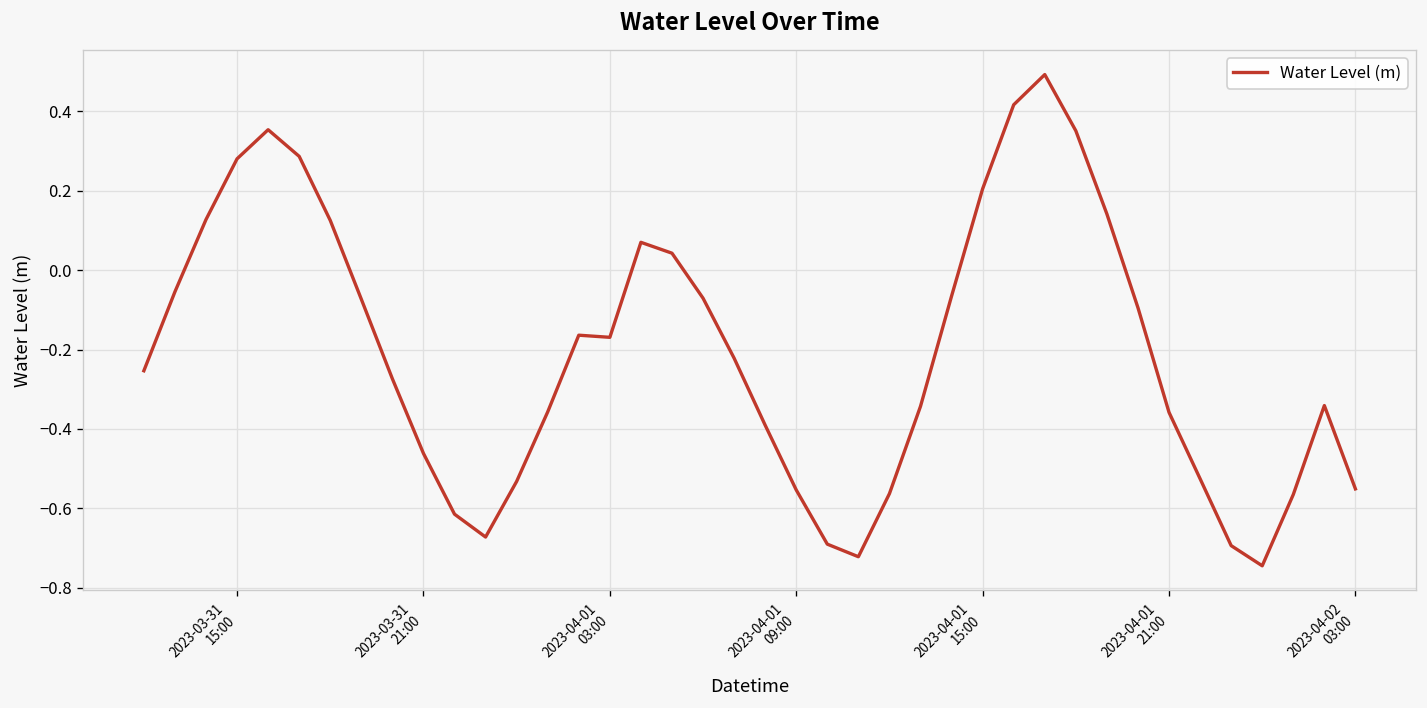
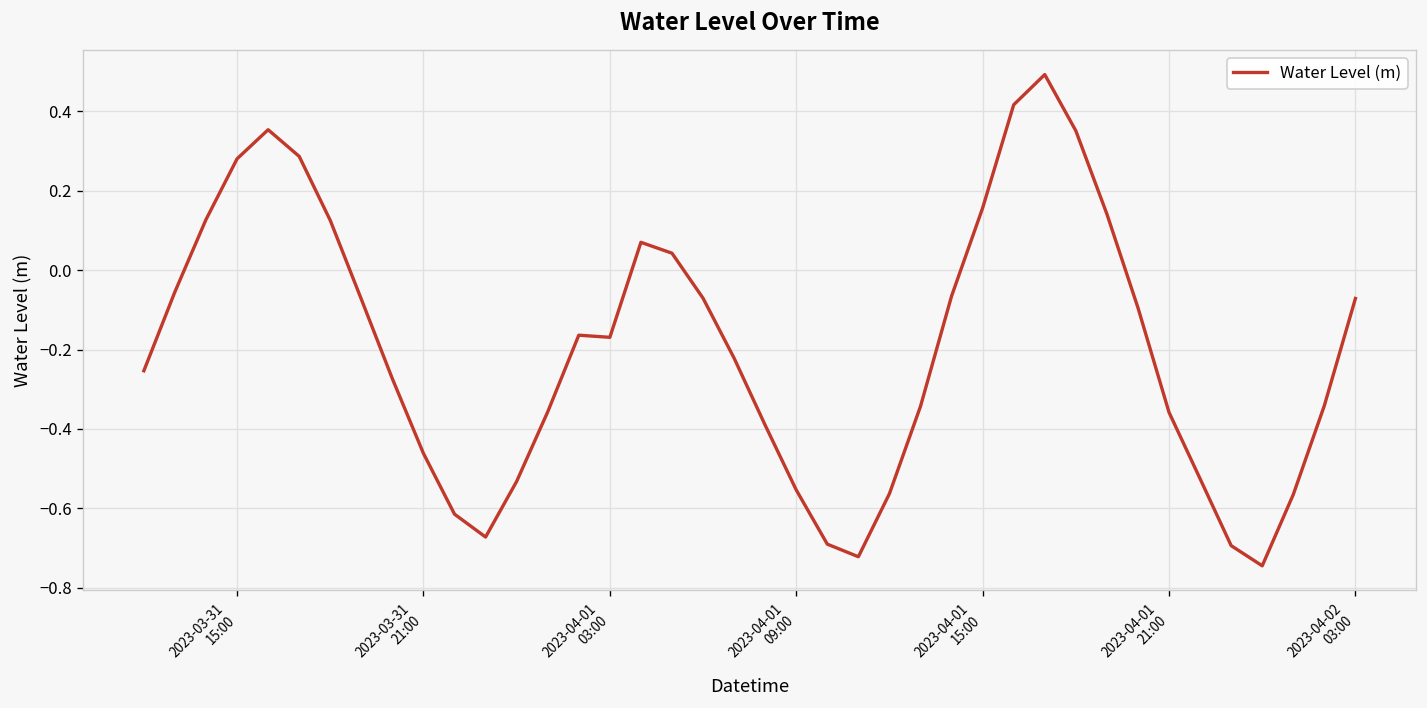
2023-04-01 15:00: 0.20 -> 0.16
2023-04-02 03:00: -0.55 -> -0.07
